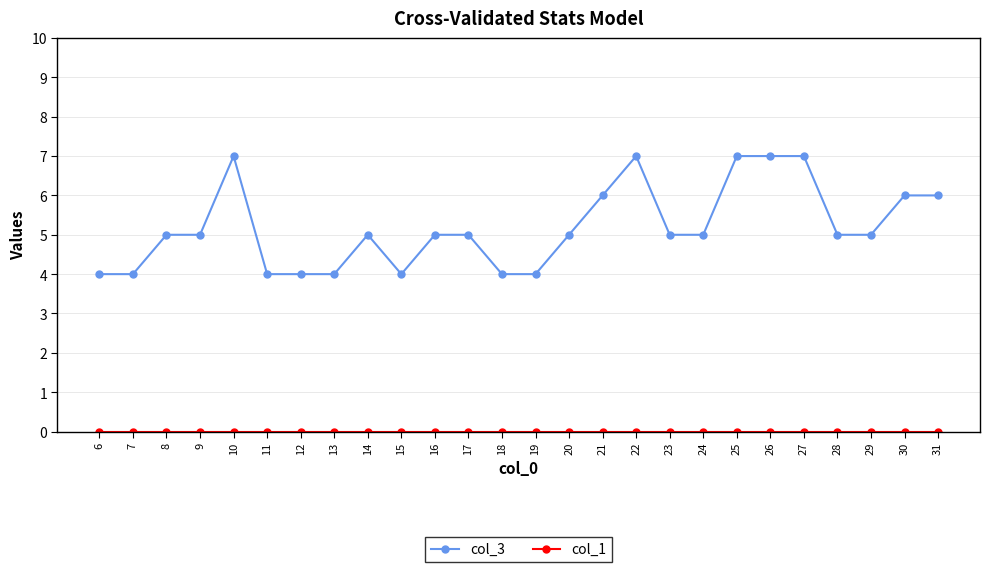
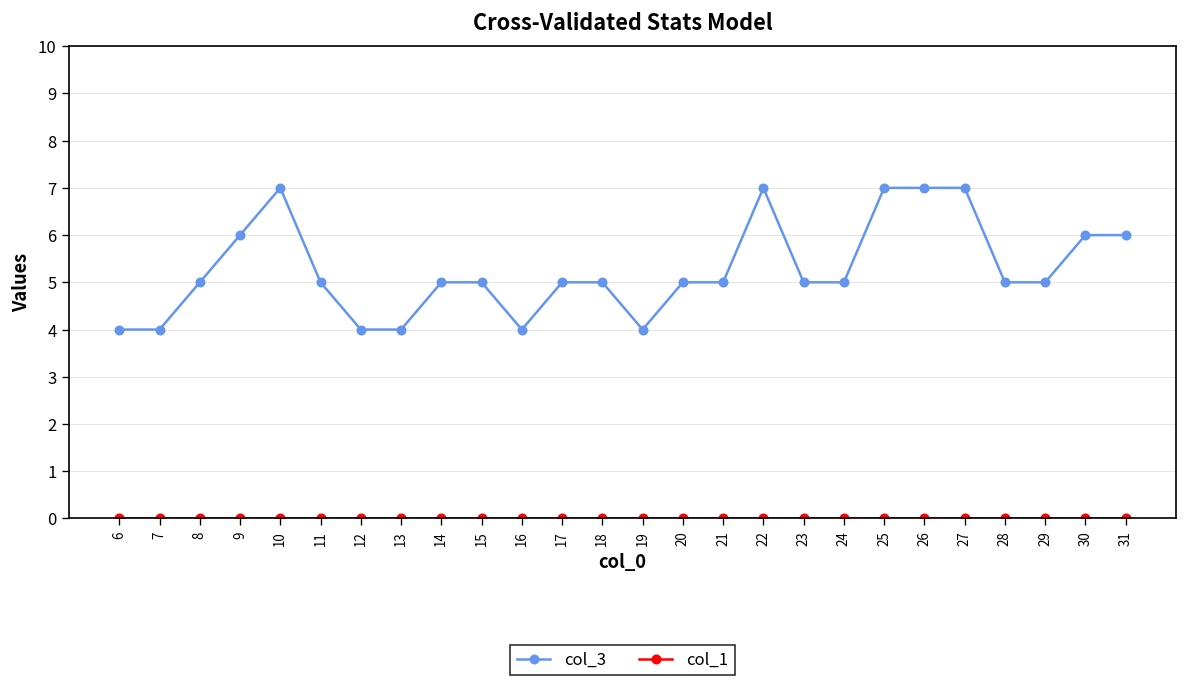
col_3, 9: 5 -> 6
col_3, 11: 4 -> 5
col_3, 15: 4 -> 5
col_3, 16: 5 -> 4
col_3, 18: 4 -> 5
col_3, 21: 6 -> 5
